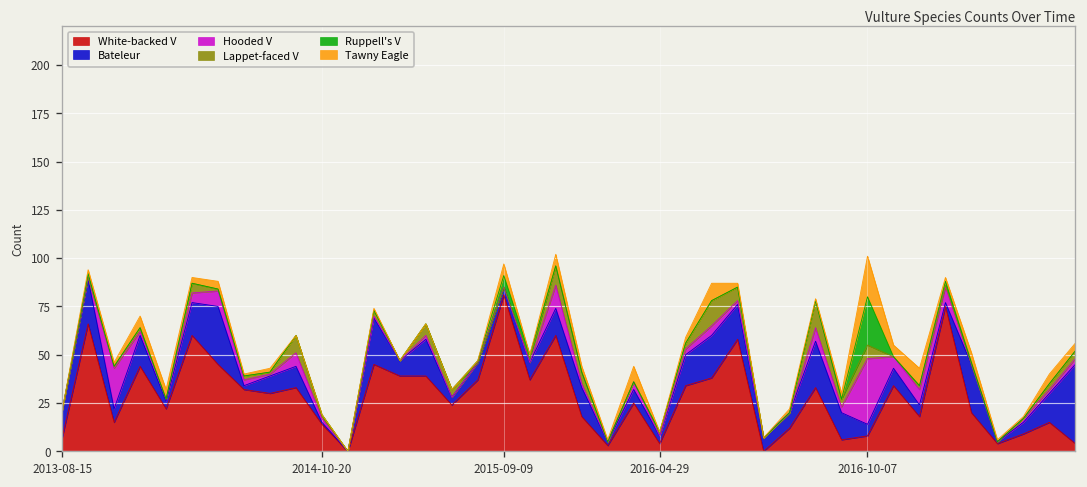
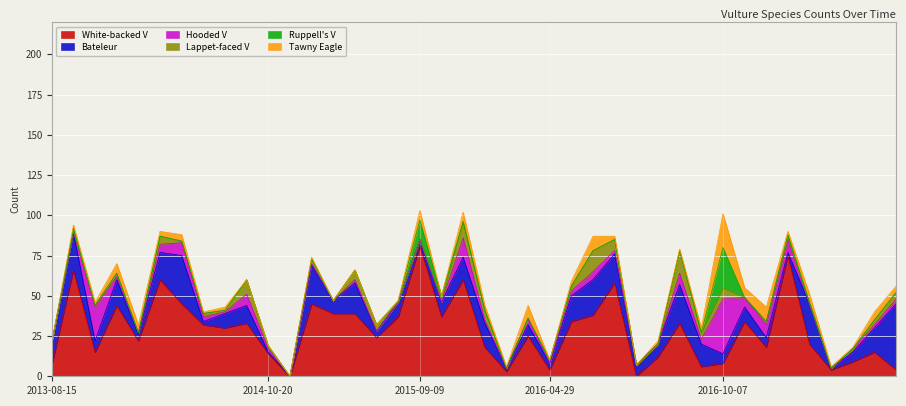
Ruppell's V, 2015-09-09: 6 -> 12
